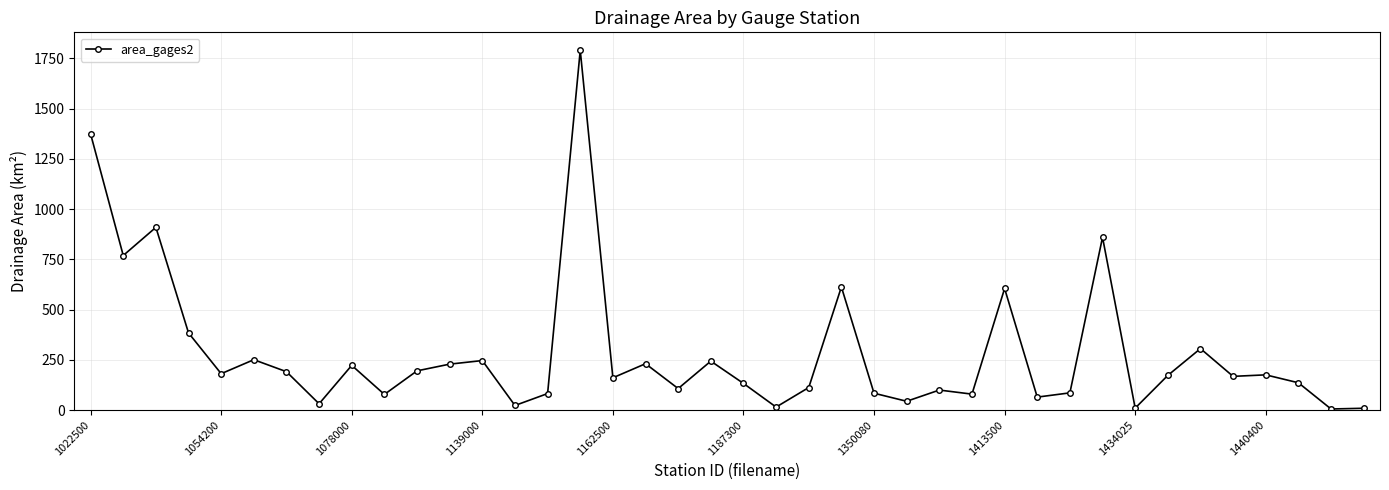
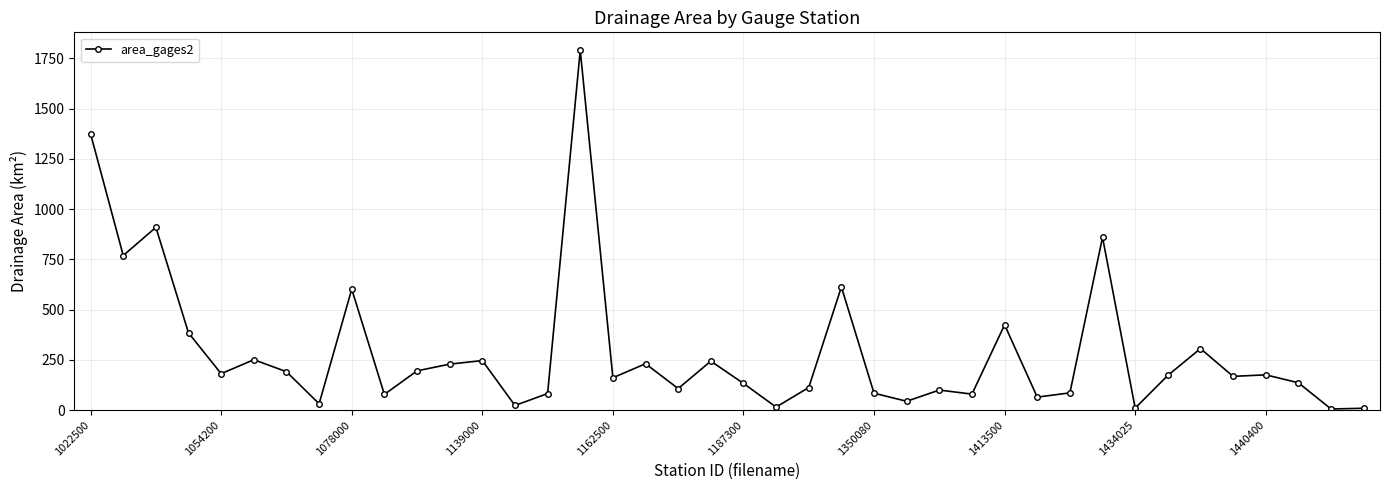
1078000: 220 -> 600
1413500: 600 -> 420
